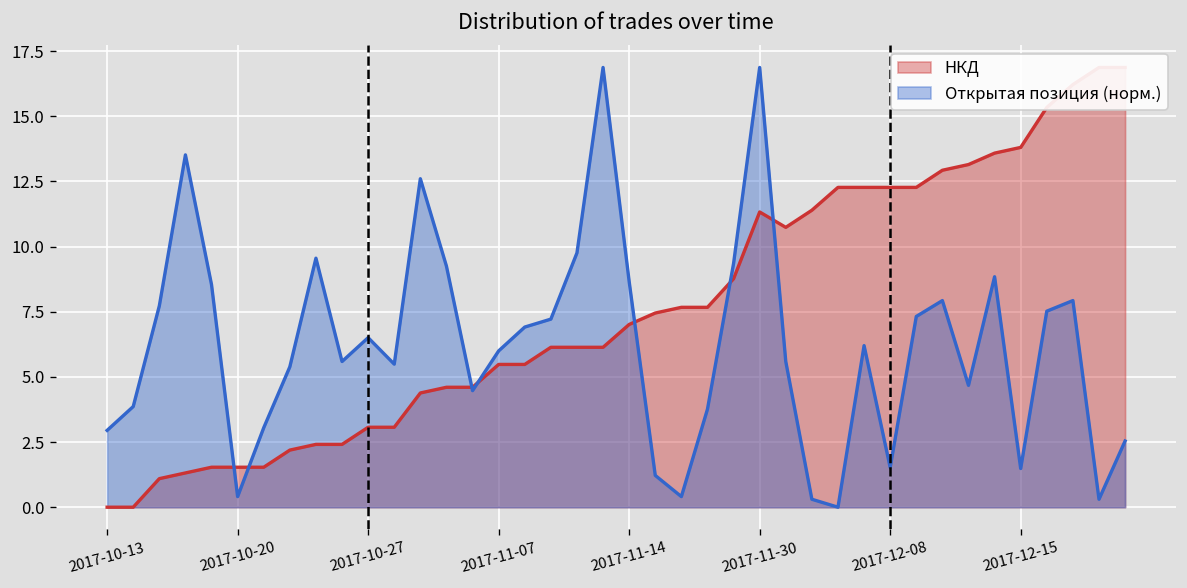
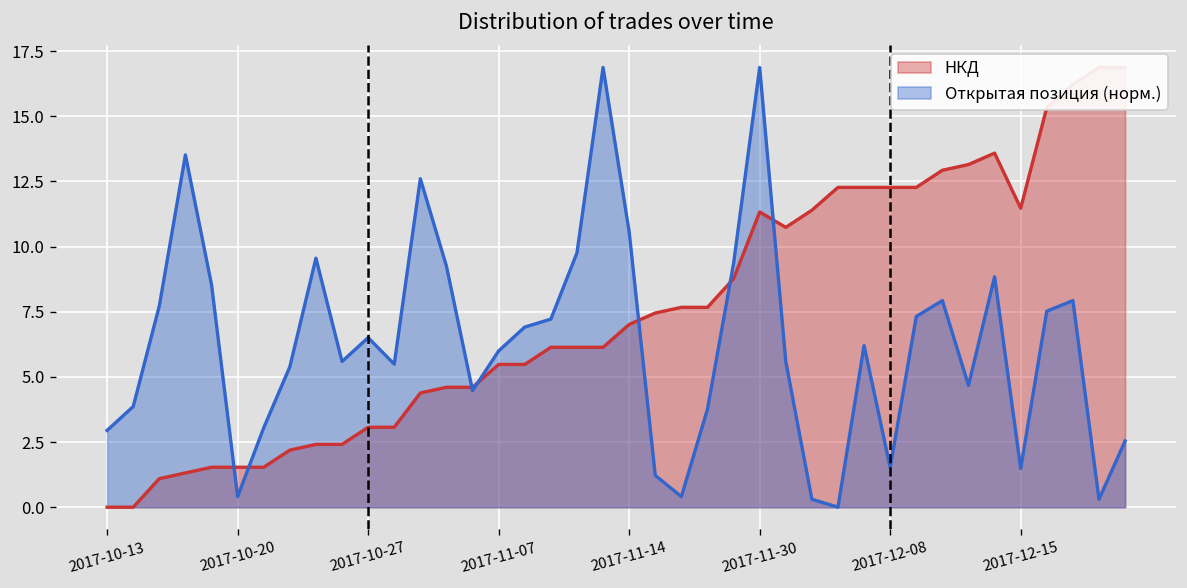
Открытая позиция (норм.), 2017-11-14: 8.7 -> 10.6
НКД, 2017-12-15: 13.8 -> 11.5
